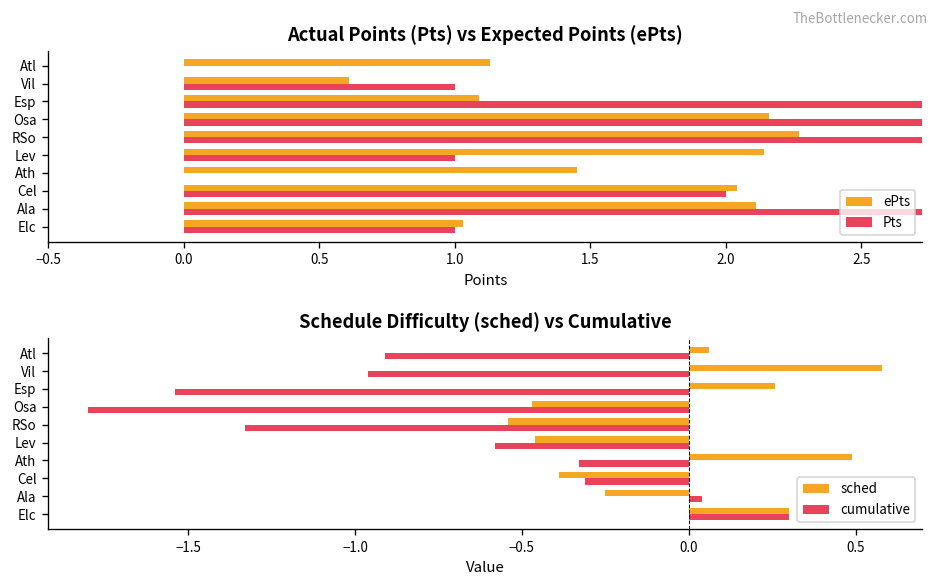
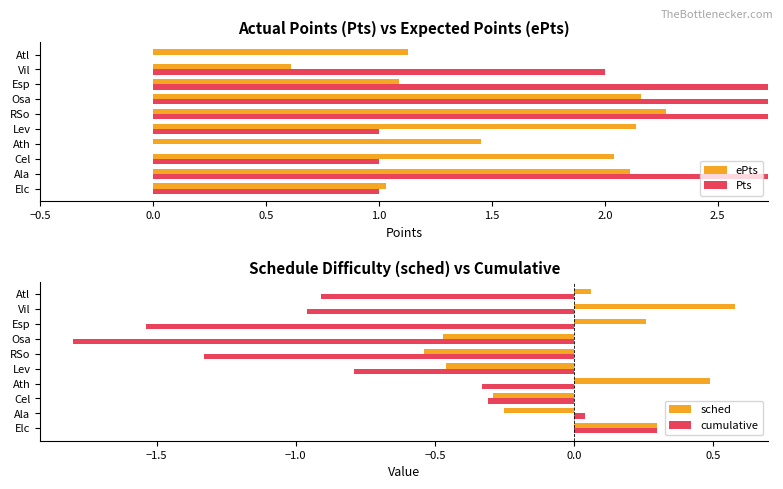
Actual Points (Pts) vs Expected Points (ePts), Pts, Vil: 1 -> 2
Actual Points (Pts) vs Expected Points (ePts), Pts, Cel: 2 -> 1
Schedule Difficulty (sched) vs Cumulative, cumulative, Lev: -0.58 -> -0.79
Schedule Difficulty (sched) vs Cumulative, sched, Cel: -0.39 -> -0.29
